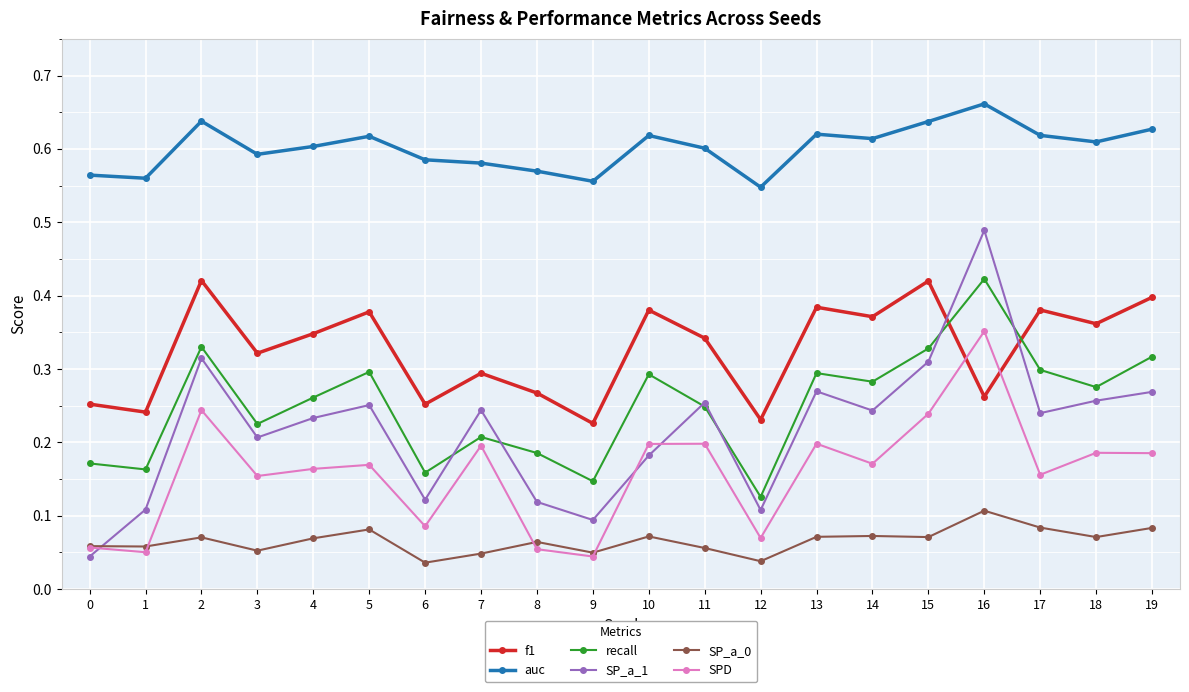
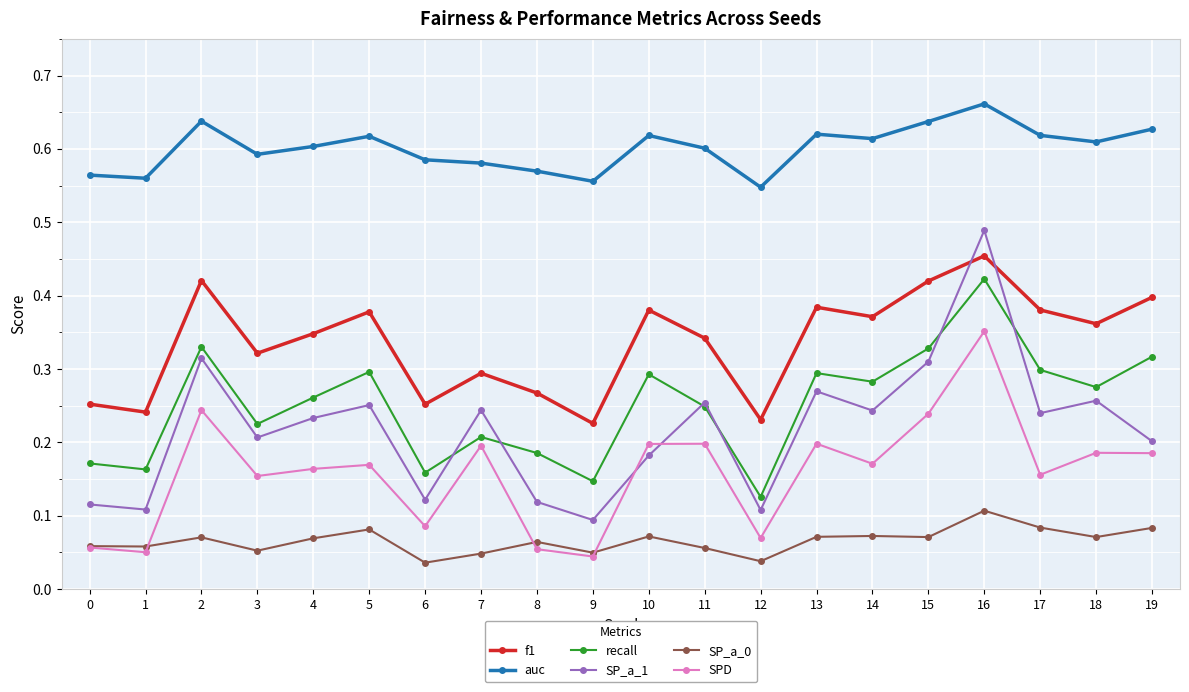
SP_a_1, 0: 0.04 -> 0.12
f1, 16: 0.26 -> 0.45
SP_a_1, 19: 0.27 -> 0.20
